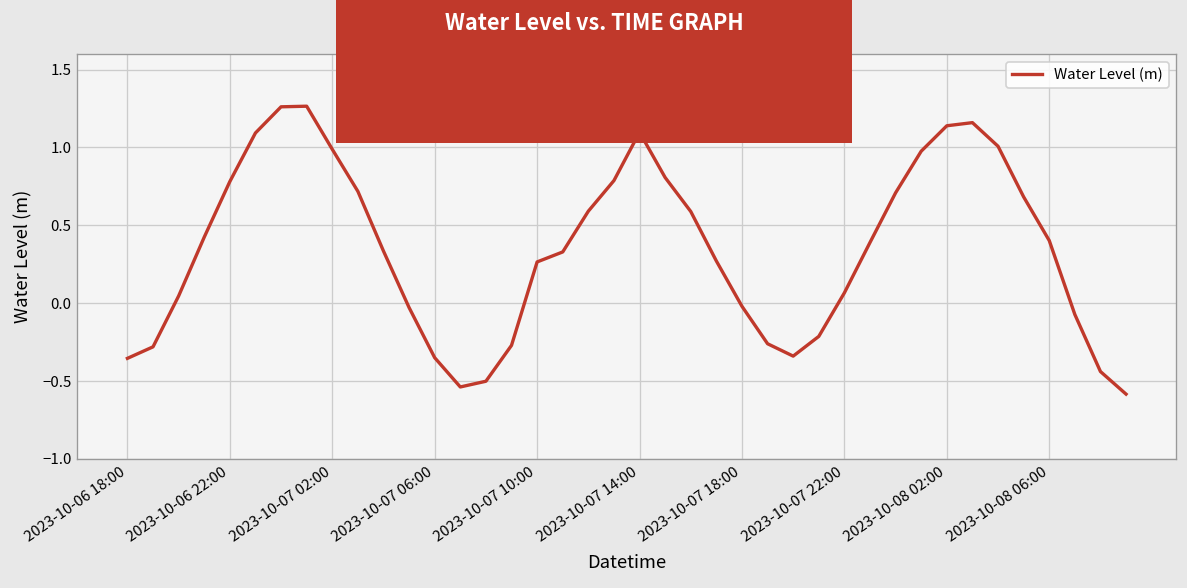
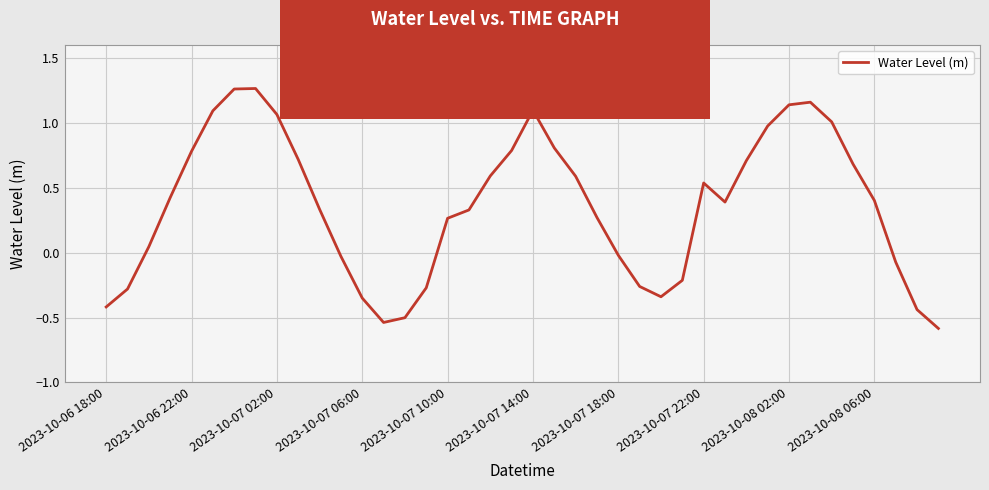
2023-10-06 18:00: -0.35 -> -0.42
2023-10-07 02:00: 0.99 -> 1.06
2023-10-07 22:00: 0.07 -> 0.54
